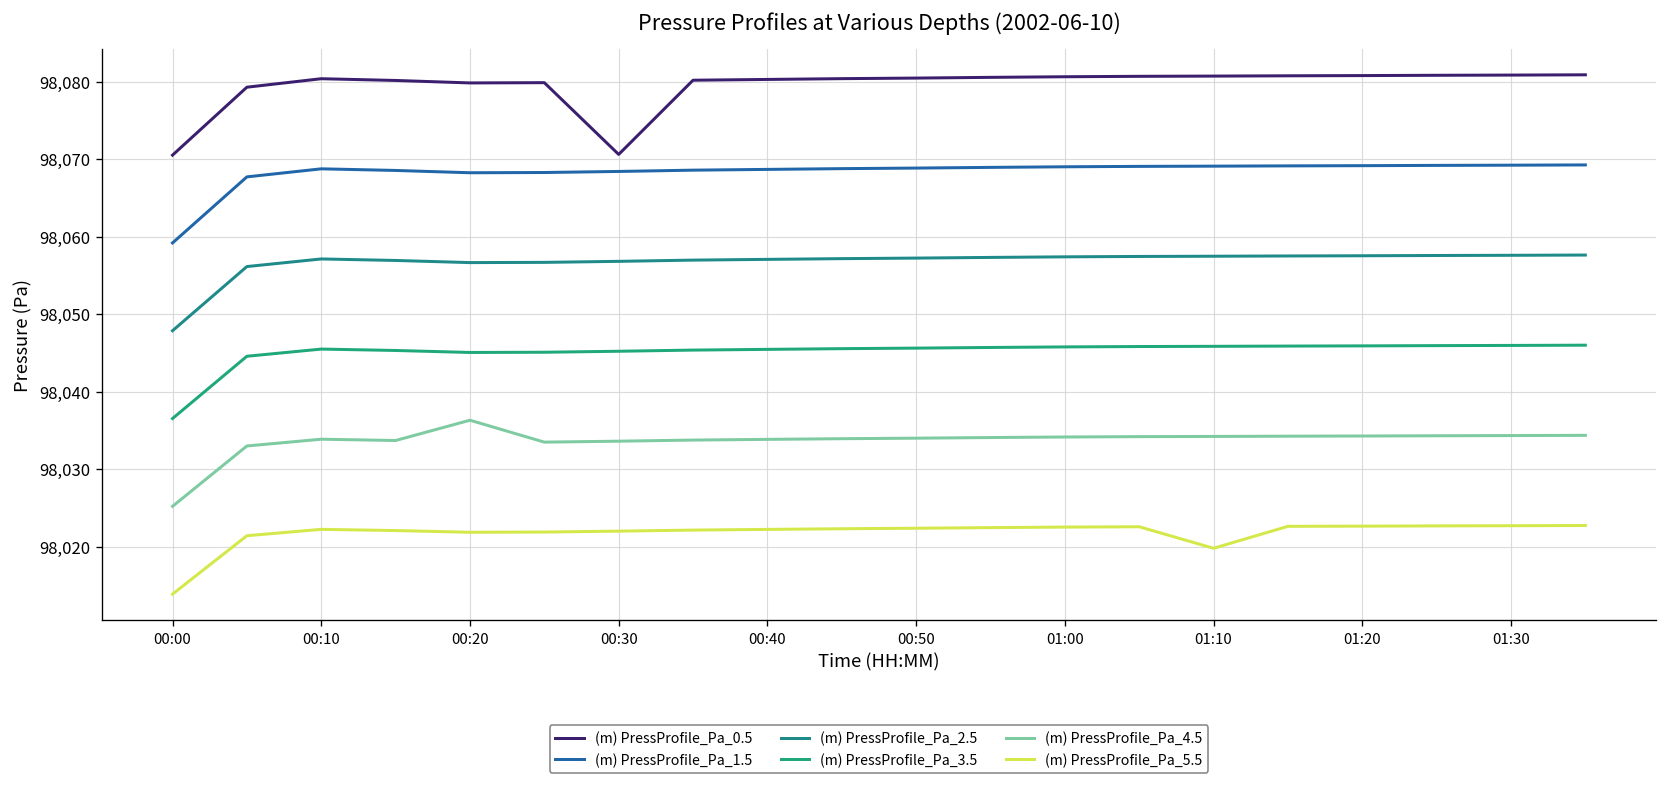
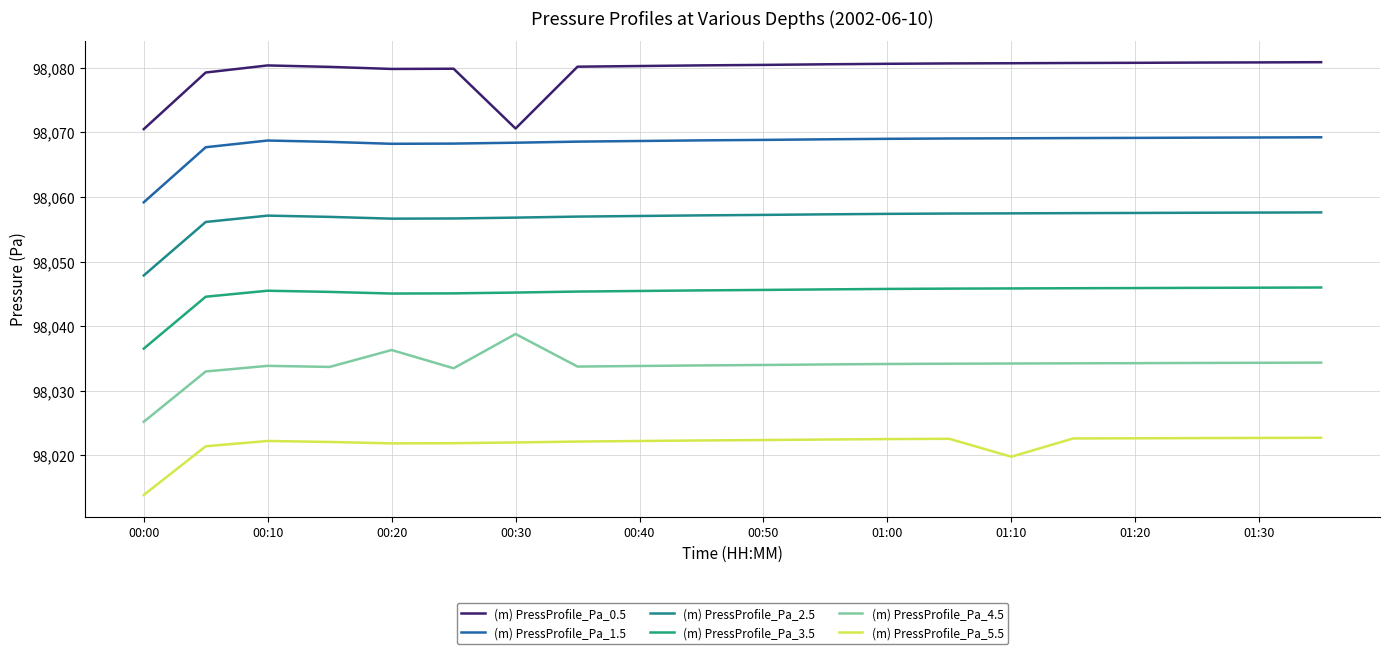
(m) PressProfile_Pa_4.5, 00:30: 98,034 -> 98,039
